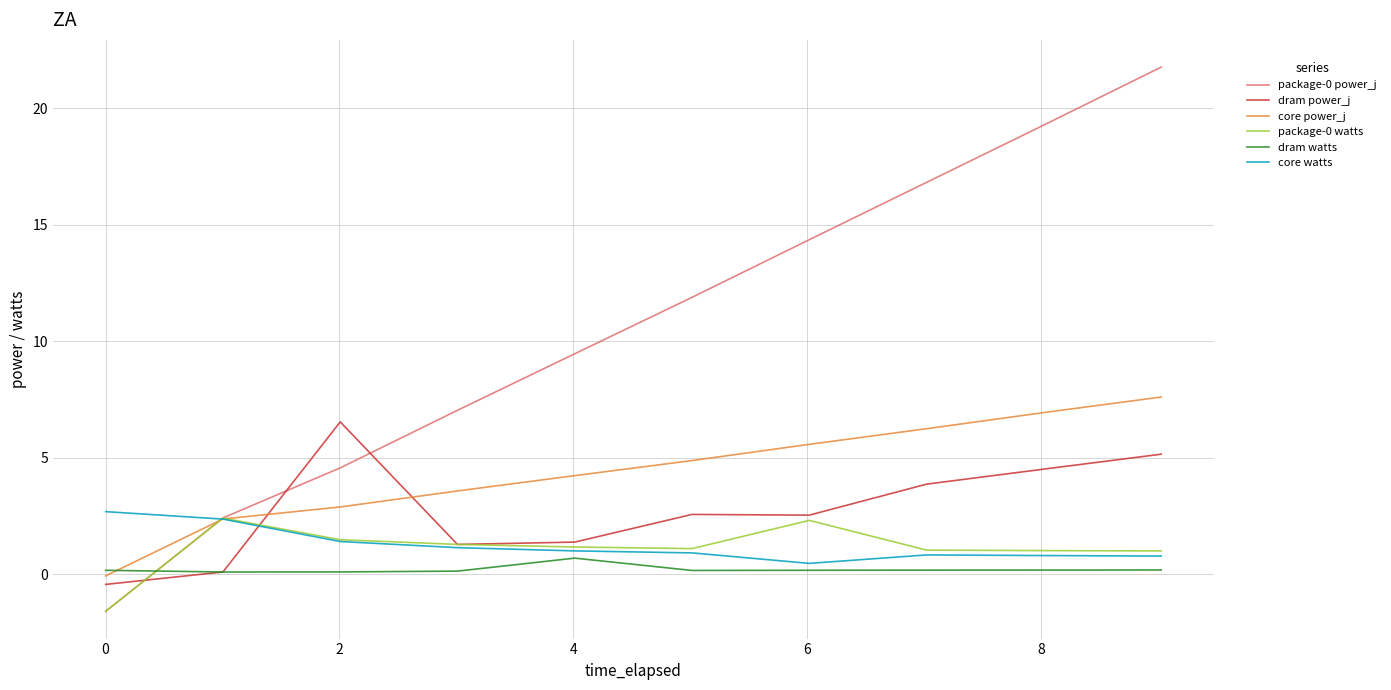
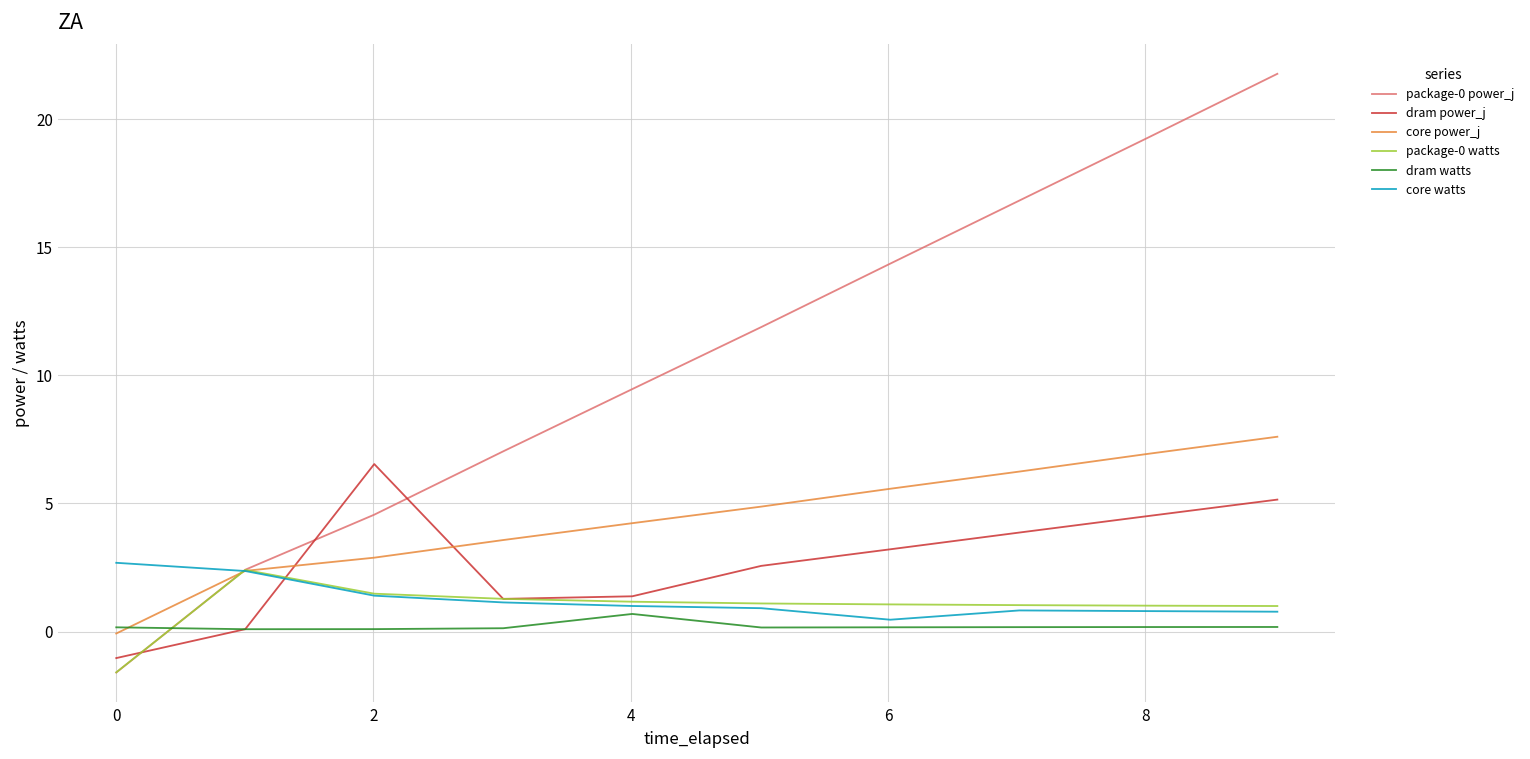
dram power_j, 0: -0.4 -> -1.0
dram power_j, 6: 2.5 -> 3.2
package-0 watts, 6: 2.3 -> 1.1
